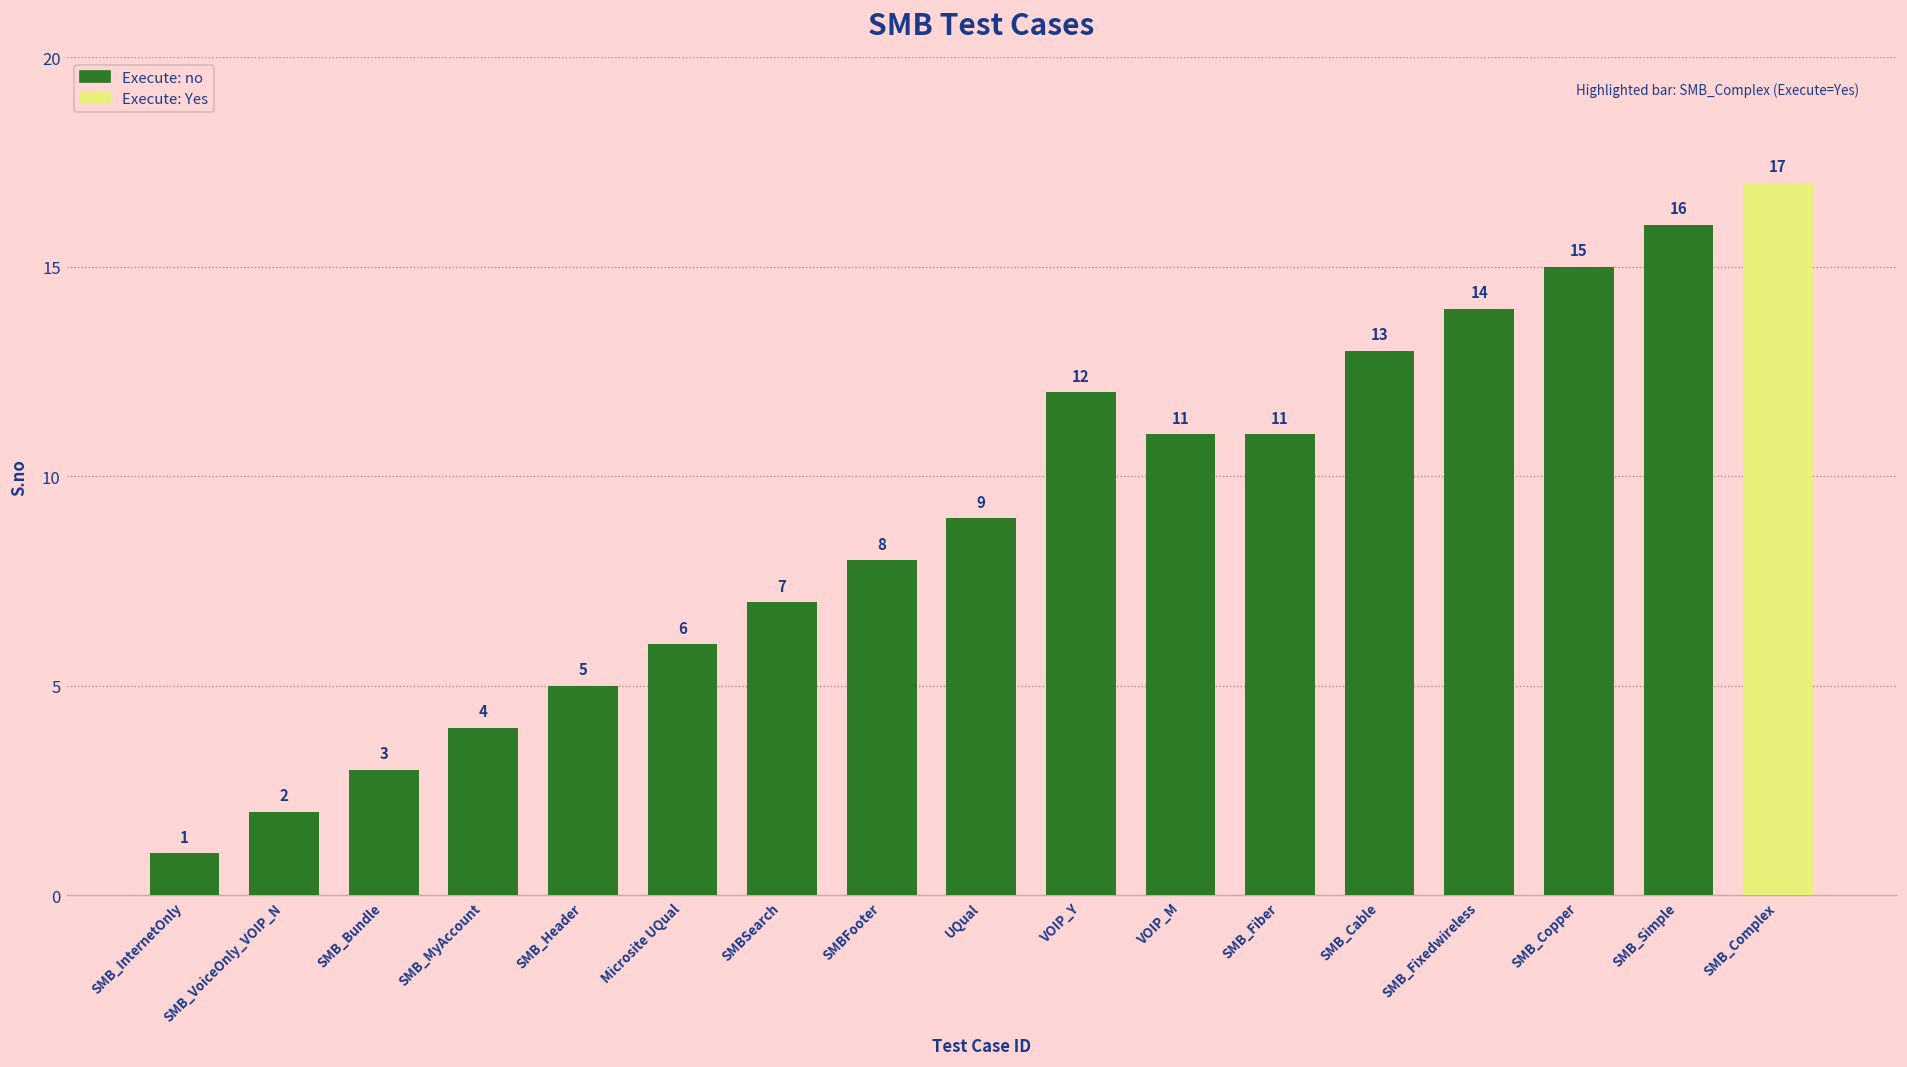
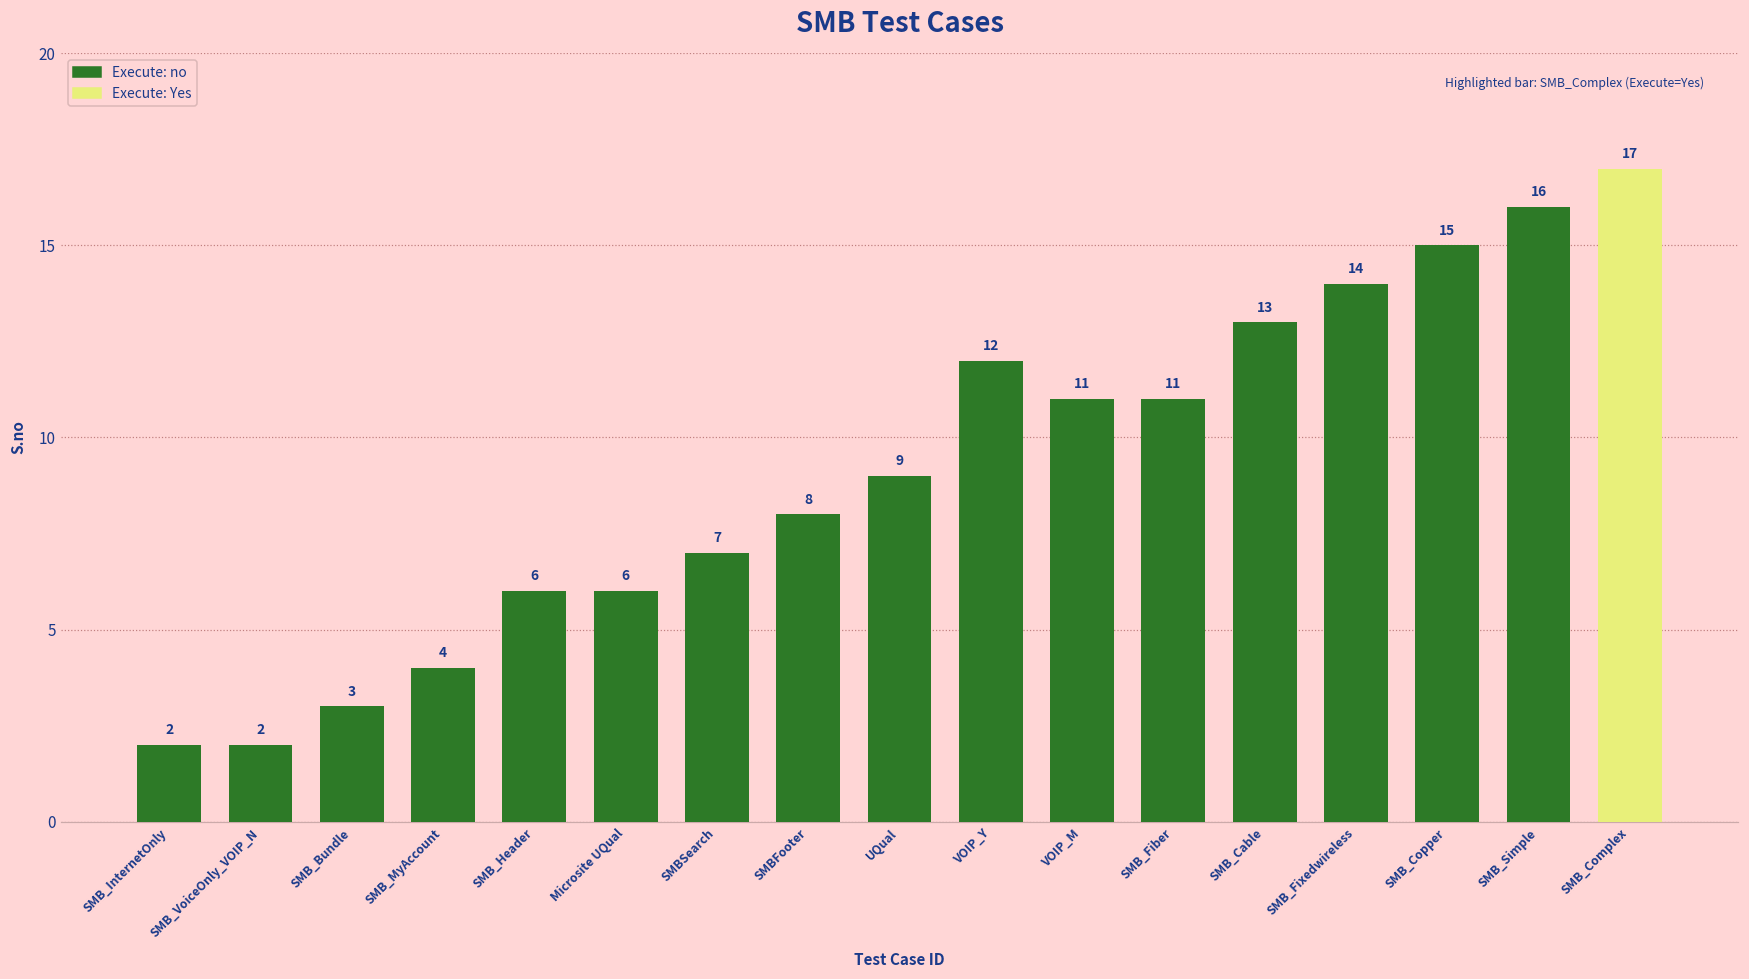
SMB_InternetOnly: 1 -> 2
SMB_Header: 5 -> 6
